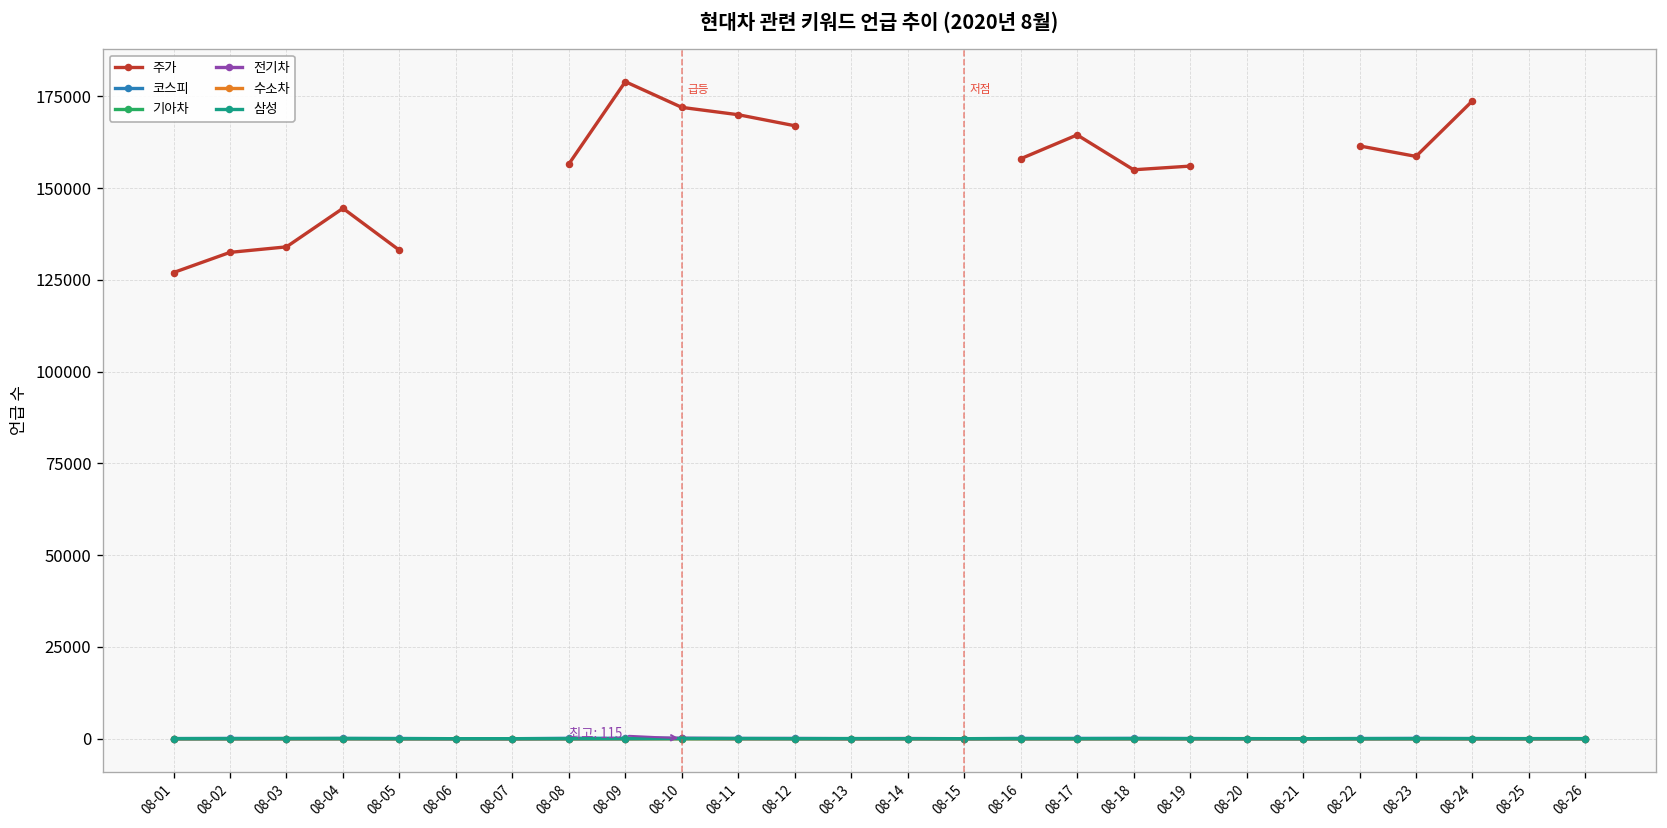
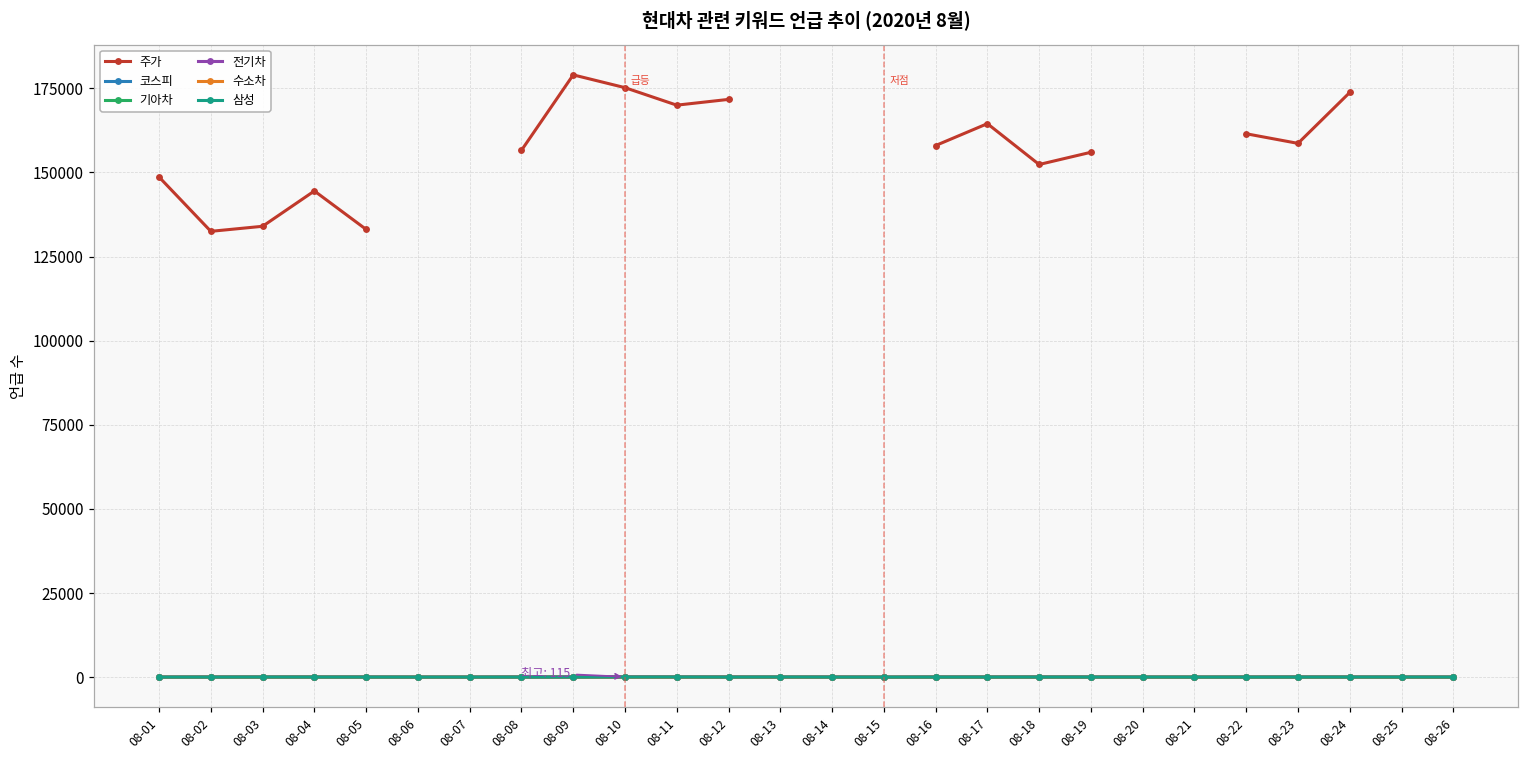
주가, 08-01: 127000 -> 149000
주가, 08-10: 172000 -> 175000
주가, 08-12: 167000 -> 172000
주가, 08-18: 155000 -> 152000
